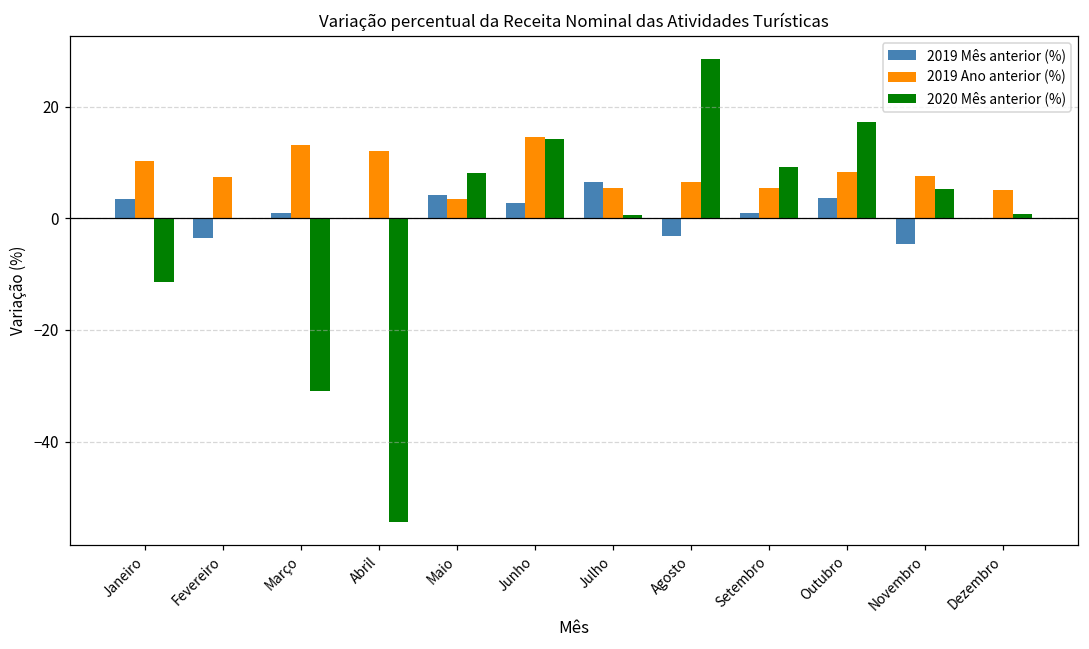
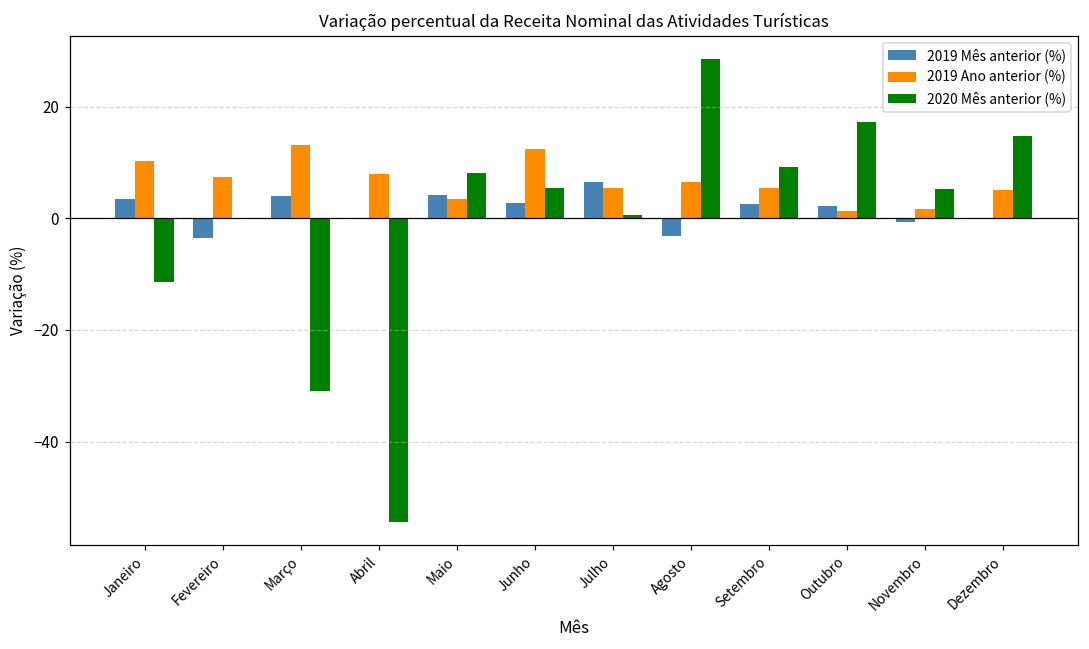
2019 Mês anterior (%), Março: 1 -> 4
2019 Ano anterior (%), Abril: 12 -> 8
2019 Ano anterior (%), Junho: 15 -> 12
2020 Mês anterior (%), Junho: 14 -> 5
2019 Mês anterior (%), Setembro: 1 -> 3
2019 Mês anterior (%), Outubro: 4 -> 2
2019 Ano anterior (%), Outubro: 8 -> 1
2019 Mês anterior (%), Novembro: -5 -> -1
2019 Ano anterior (%), Novembro: 8 -> 2
2020 Mês anterior (%), Dezembro: 1 -> 15
